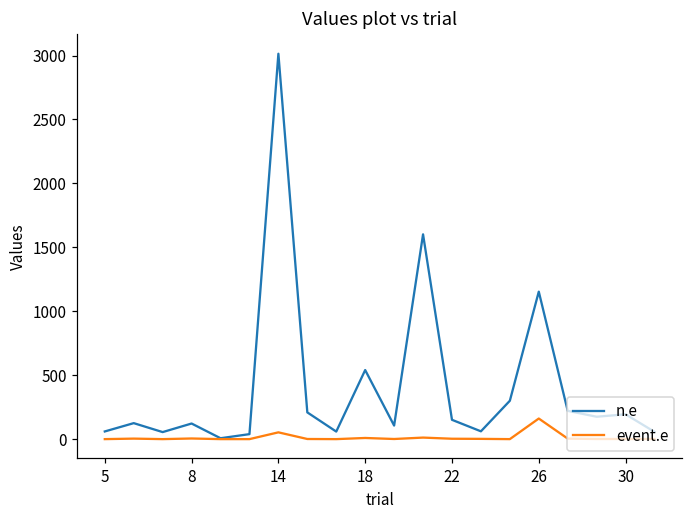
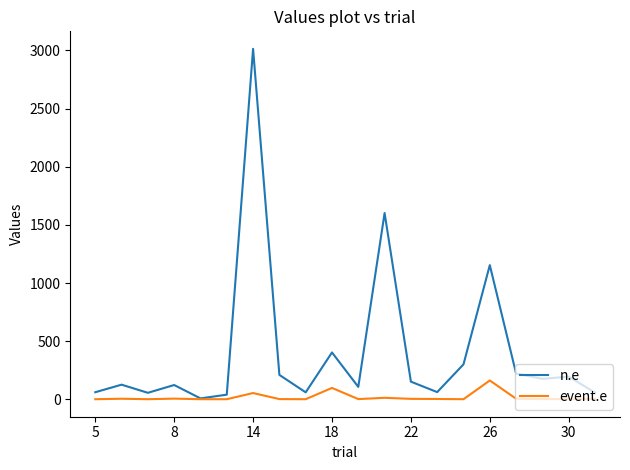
n.e, 18: 540 -> 400
event.e, 18: 10 -> 100
